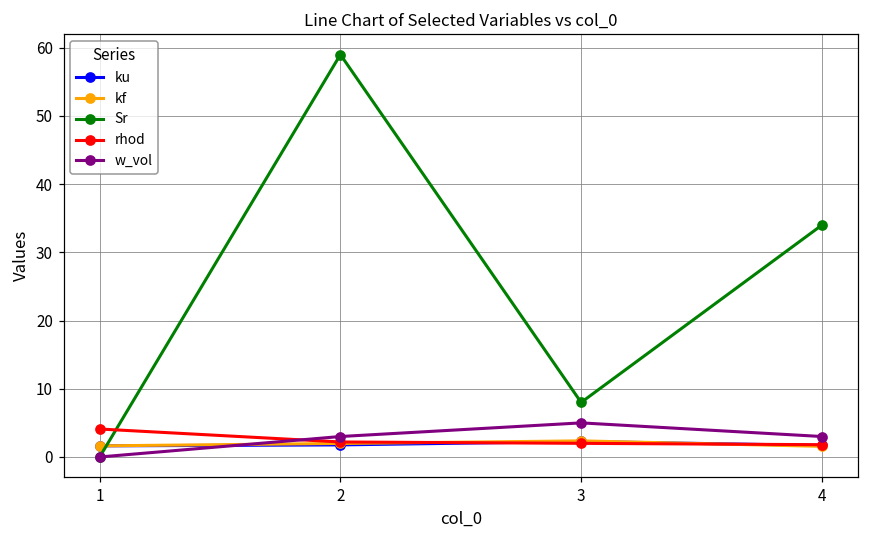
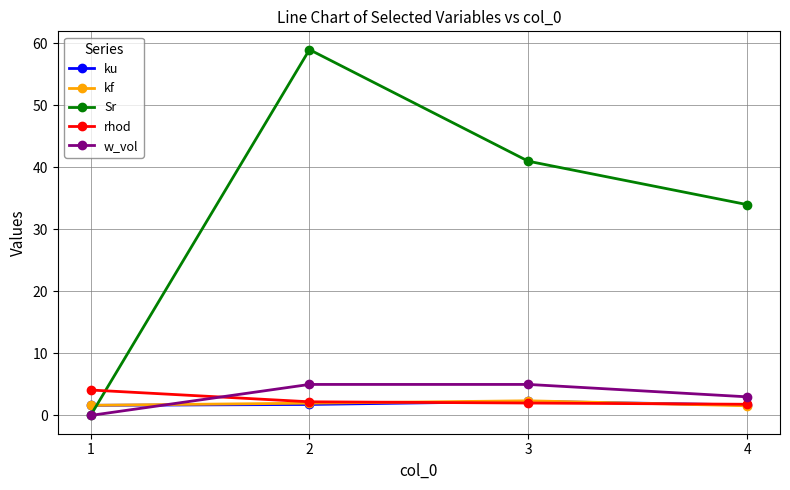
w_vol, 2: 3 -> 5
Sr, 3: 8 -> 41
